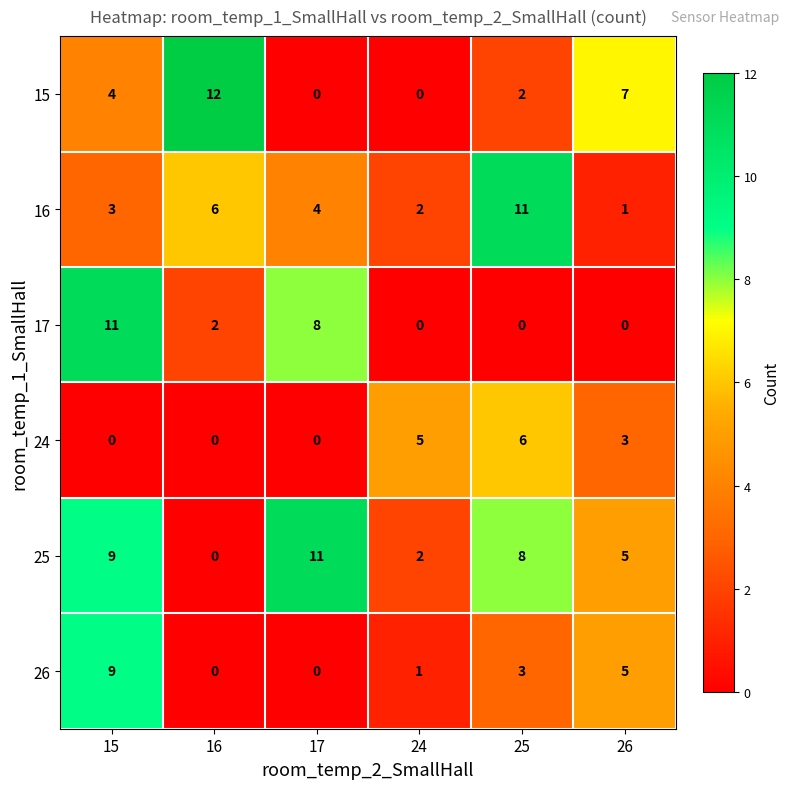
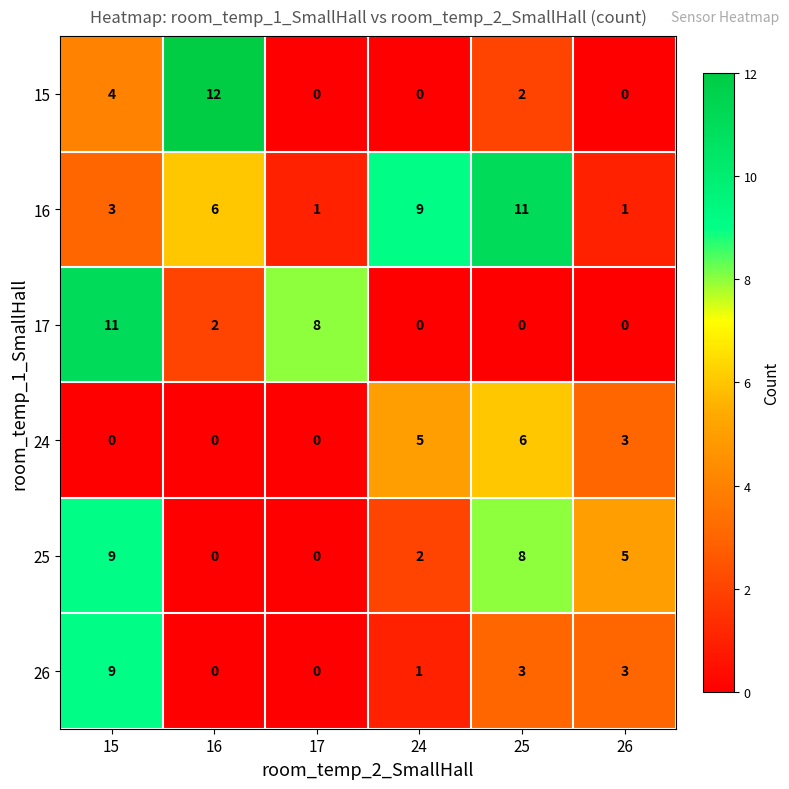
15, 26: 7 -> 0
16, 17: 4 -> 1
16, 24: 2 -> 9
25, 17: 11 -> 0
26, 26: 5 -> 3
